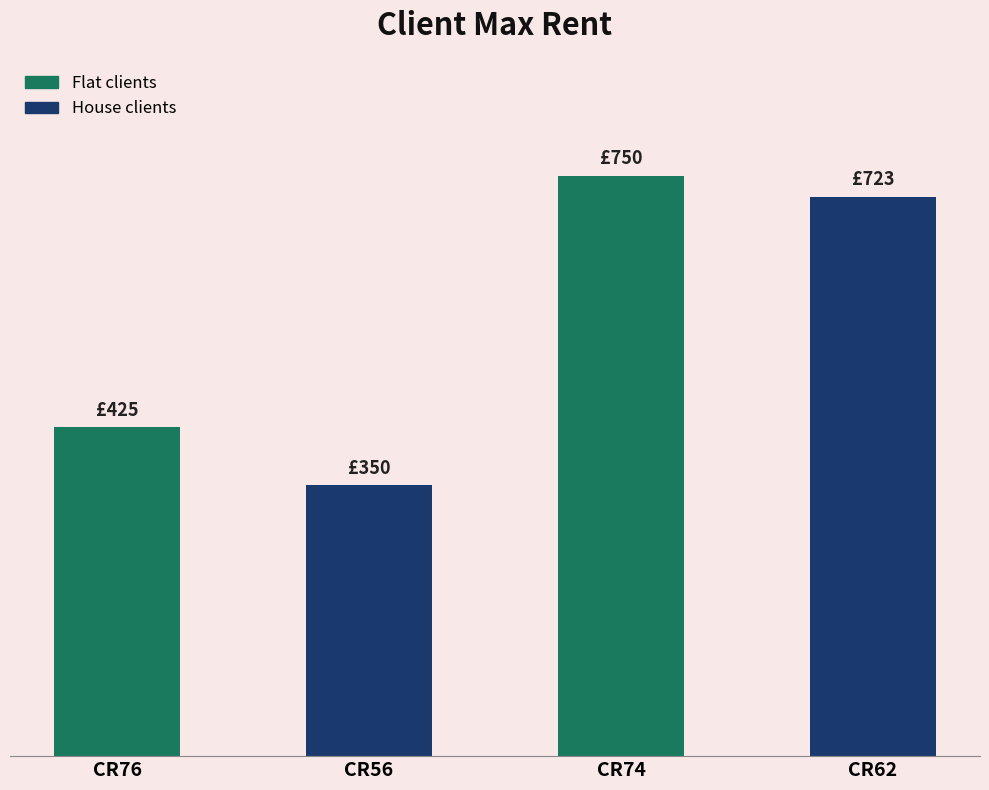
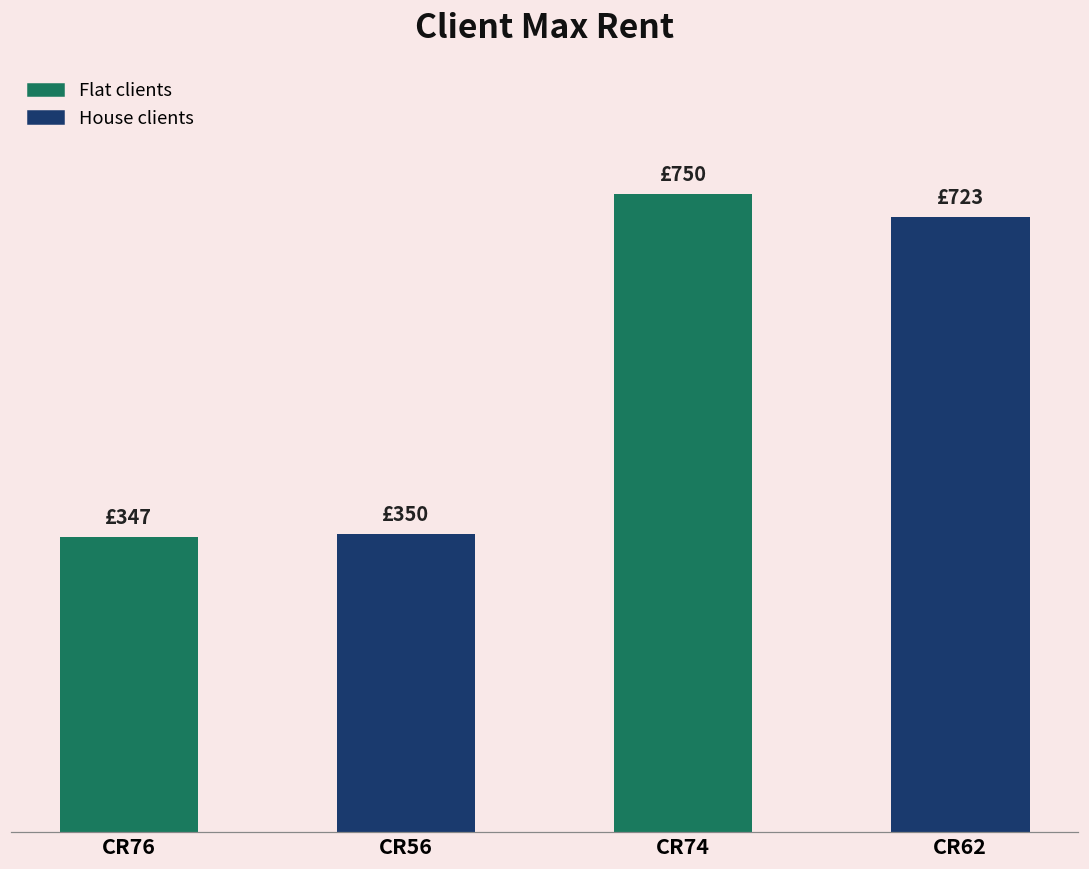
CR76: £425 -> £347
